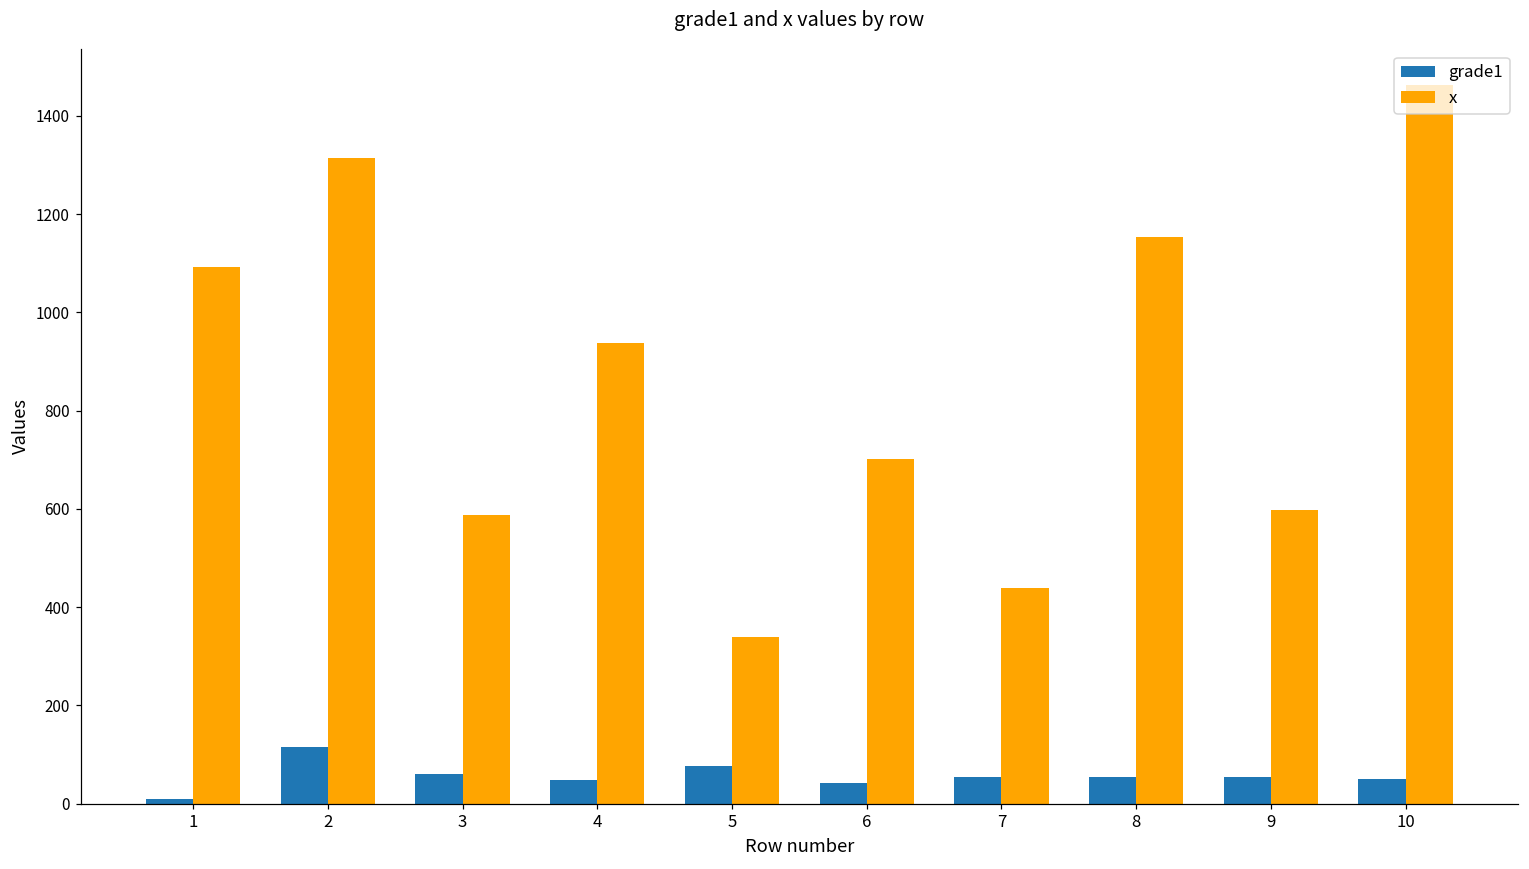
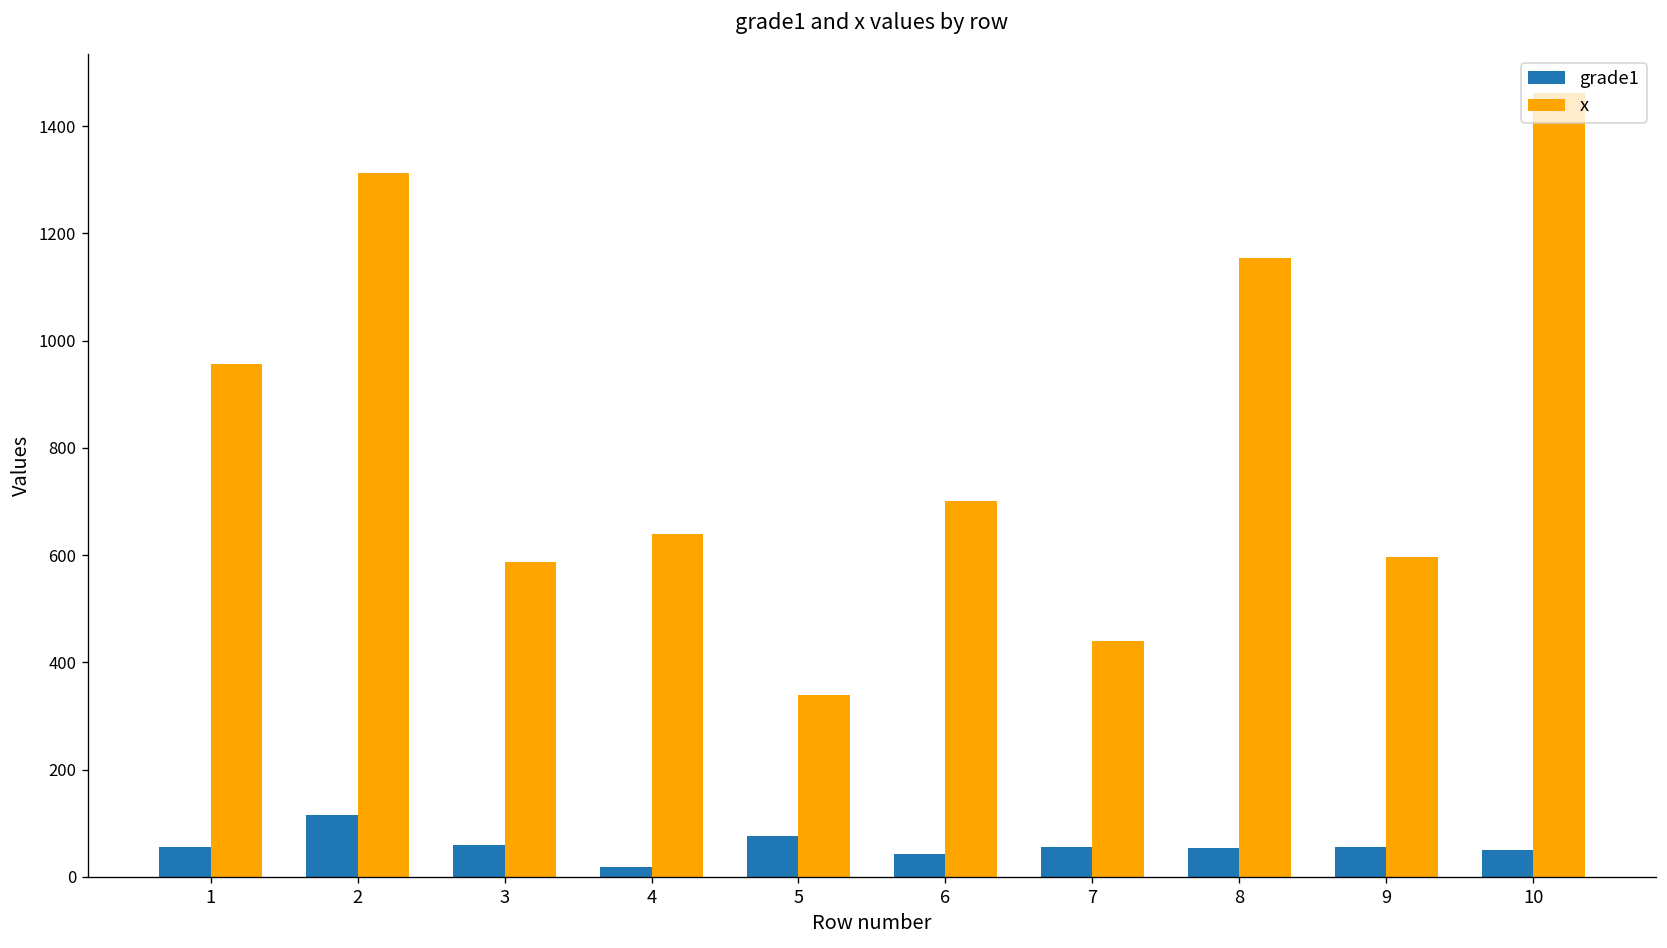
grade1, 1: 10 -> 60
x, 1: 1090 -> 960
grade1, 4: 50 -> 20
x, 4: 940 -> 640
